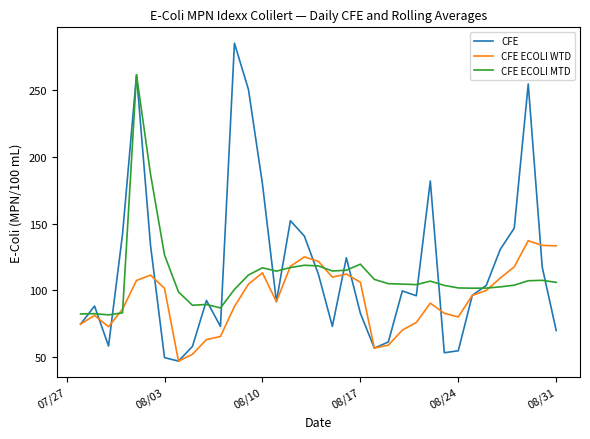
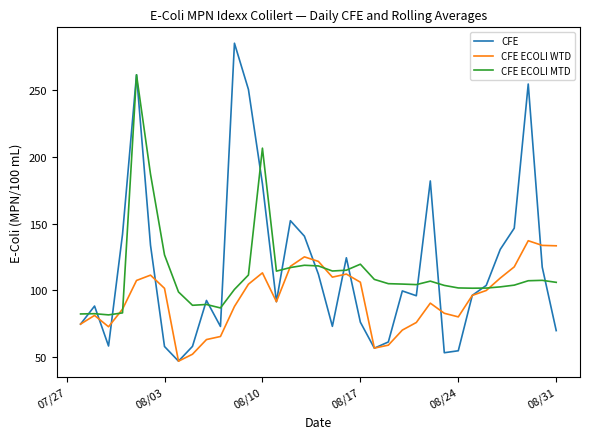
CFE, 08/03: 50 -> 58
CFE ECOLI MTD, 08/10: 117 -> 207
CFE, 08/17: 83 -> 76
